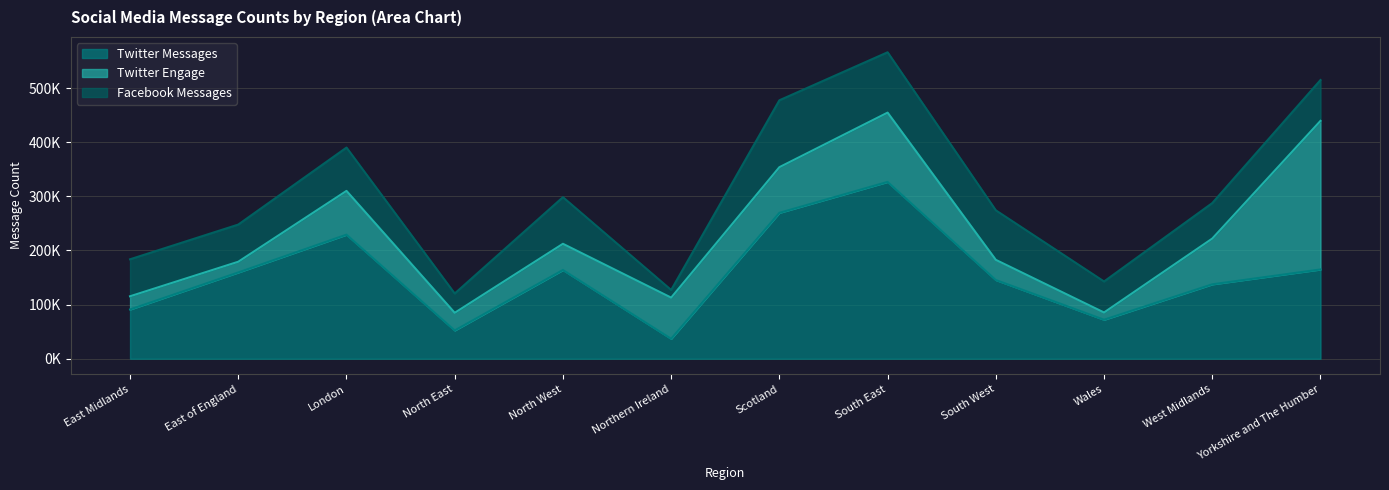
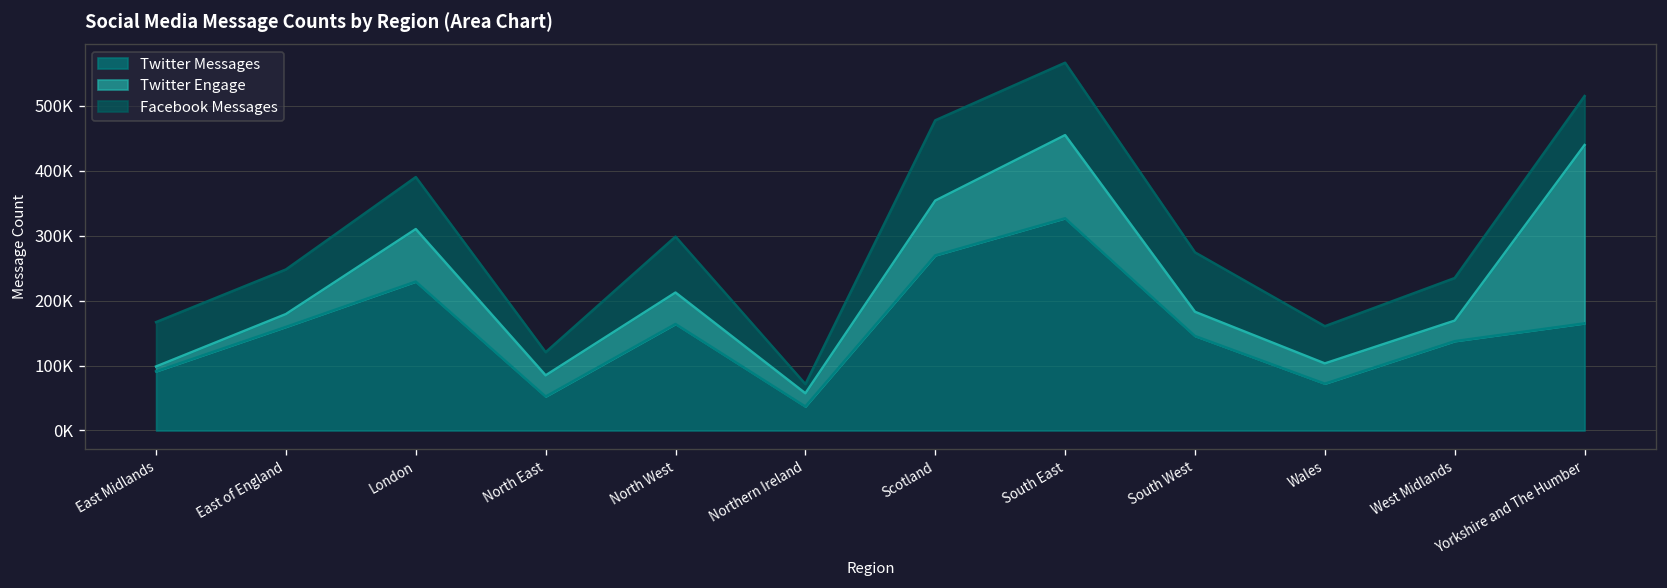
Twitter Engage, East Midlands: 20000 -> 10000
Twitter Engage, Northern Ireland: 80000 -> 20000
Twitter Engage, Wales: 10000 -> 30000
Twitter Engage, West Midlands: 80000 -> 30000
